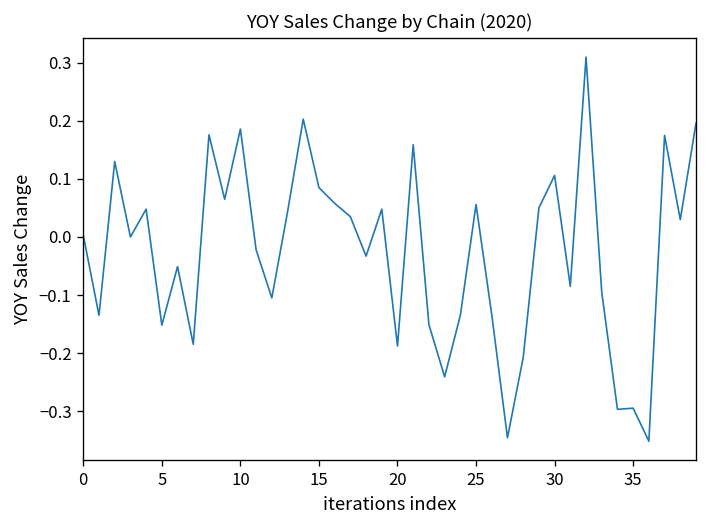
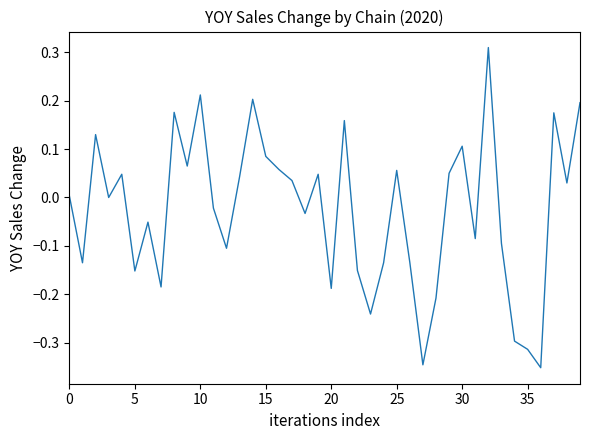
10: 0.19 -> 0.21
35: -0.30 -> -0.31
